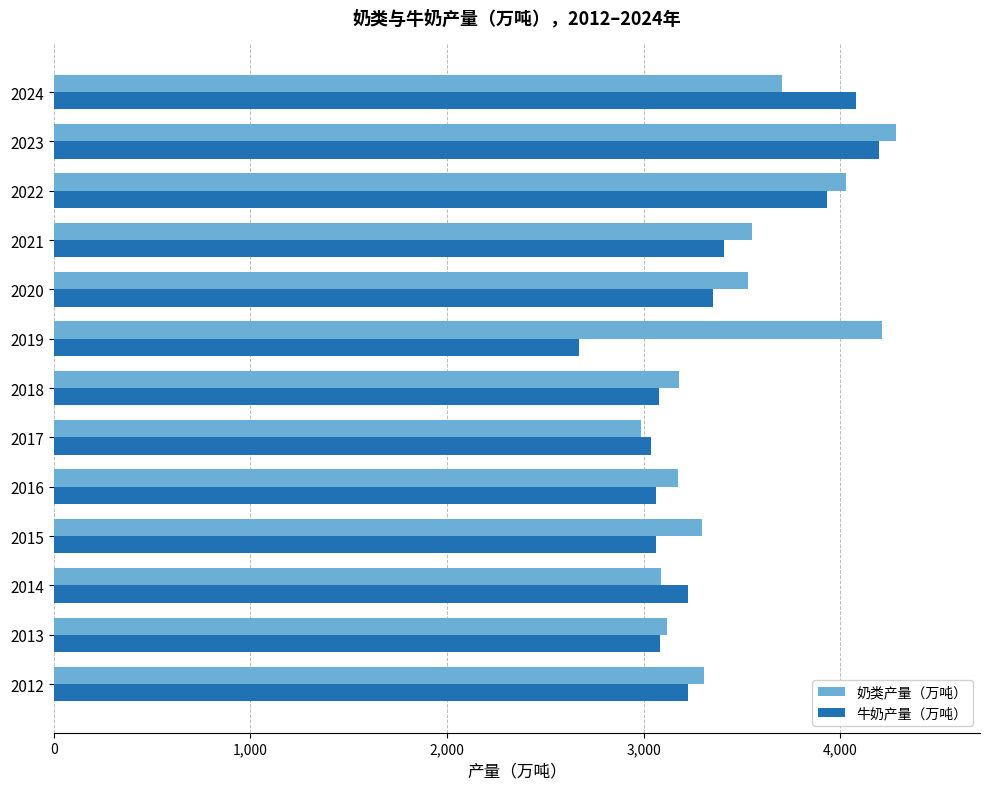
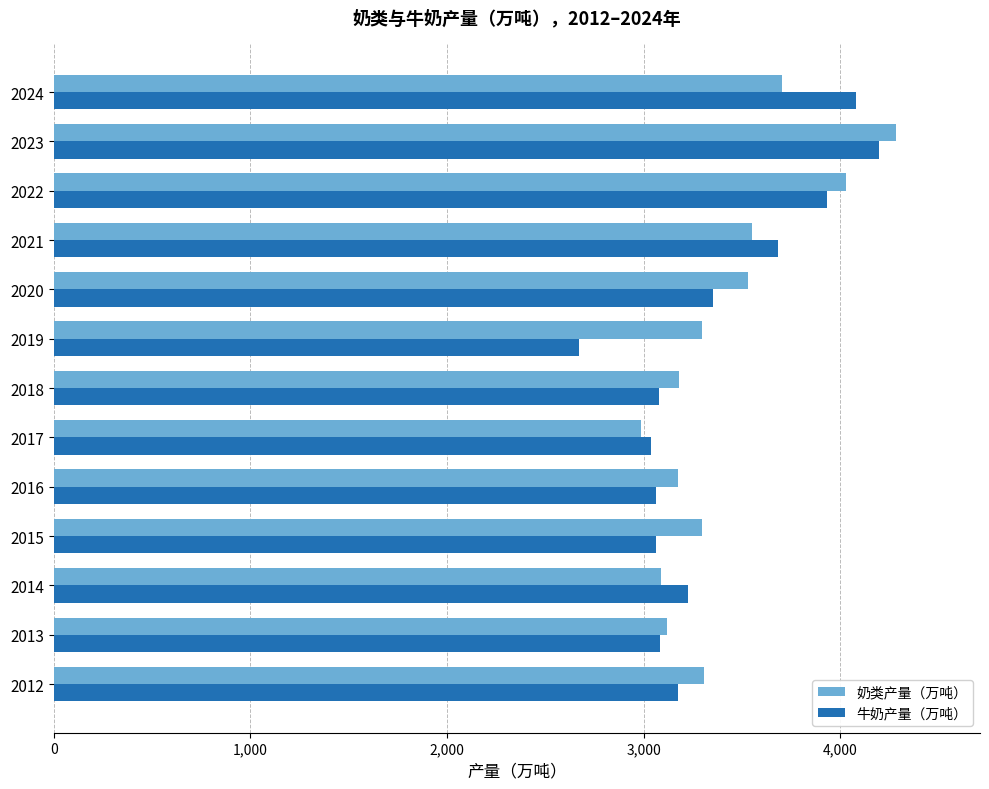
牛奶产量（万吨）, 2021: 3,410 -> 3,680
奶类产量（万吨）, 2019: 4,210 -> 3,300
牛奶产量（万吨）, 2012: 3,230 -> 3,170
